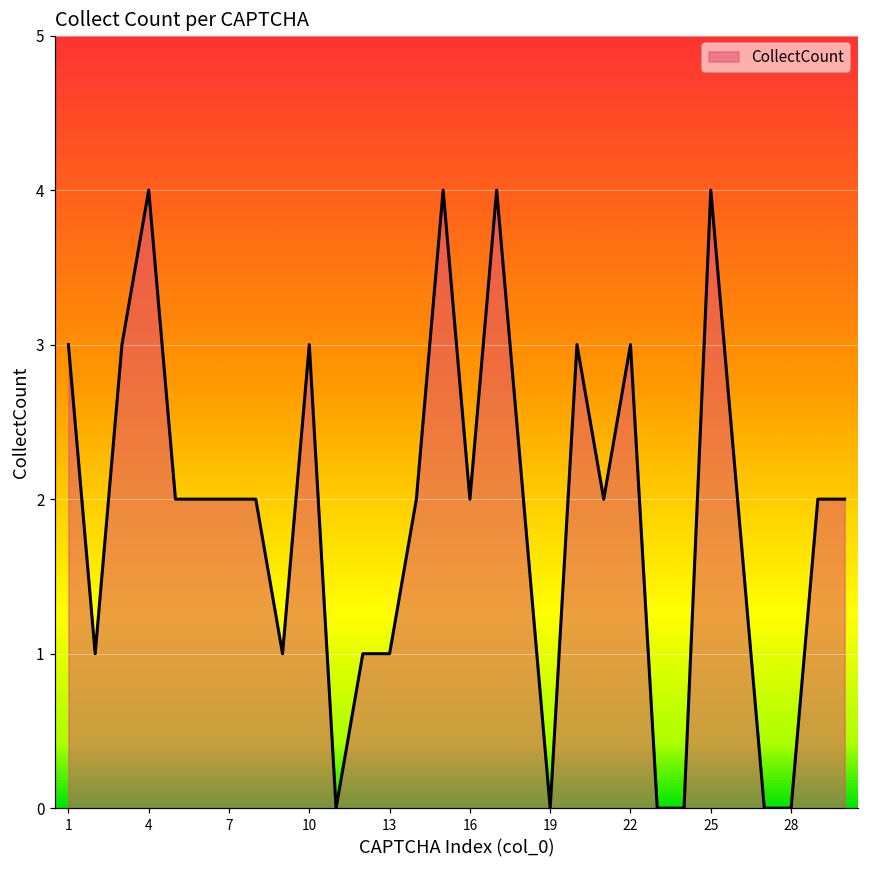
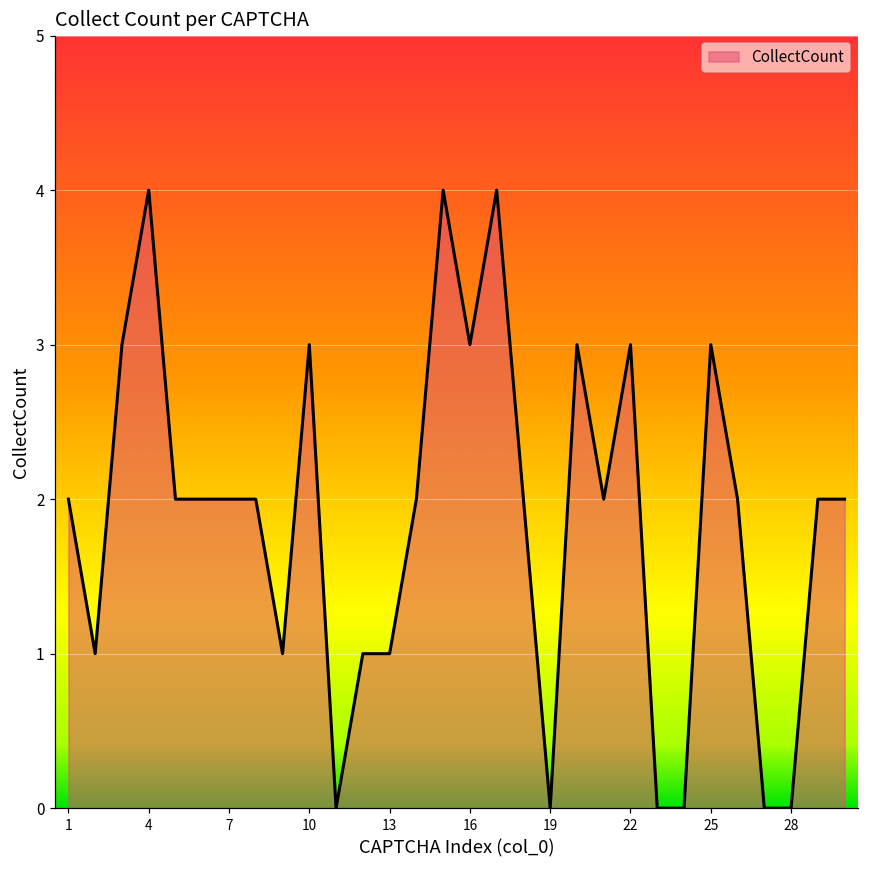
1: 3 -> 2
16: 2 -> 3
25: 4 -> 3
